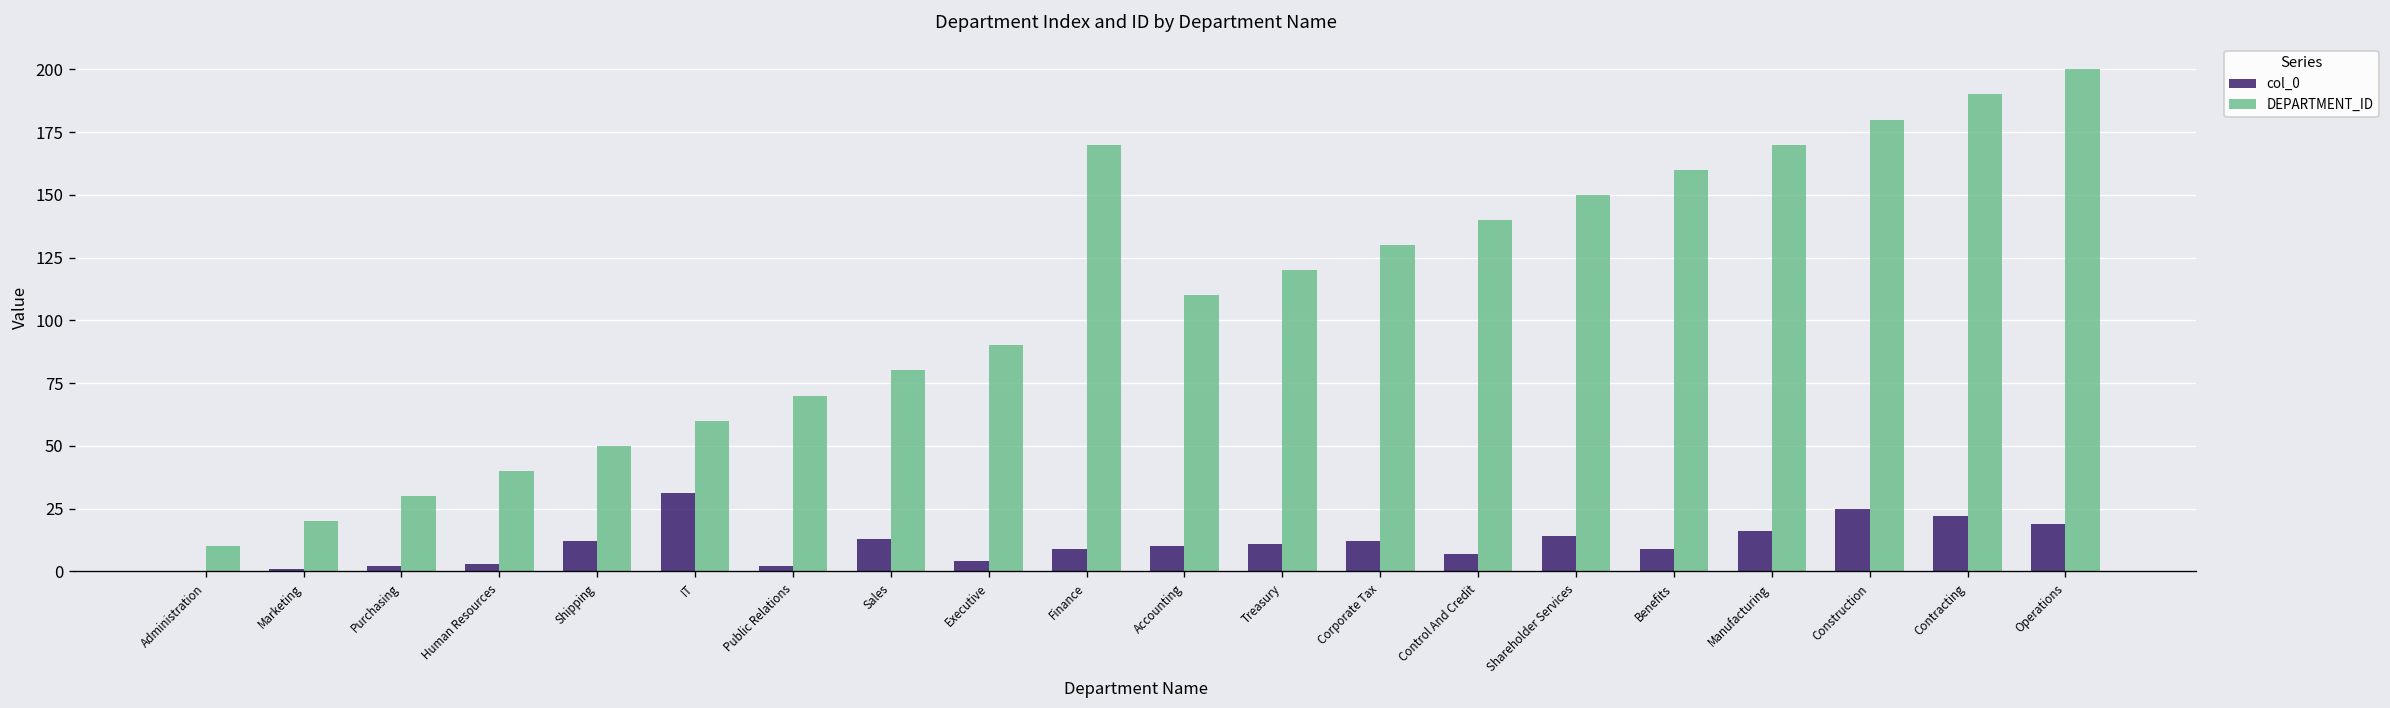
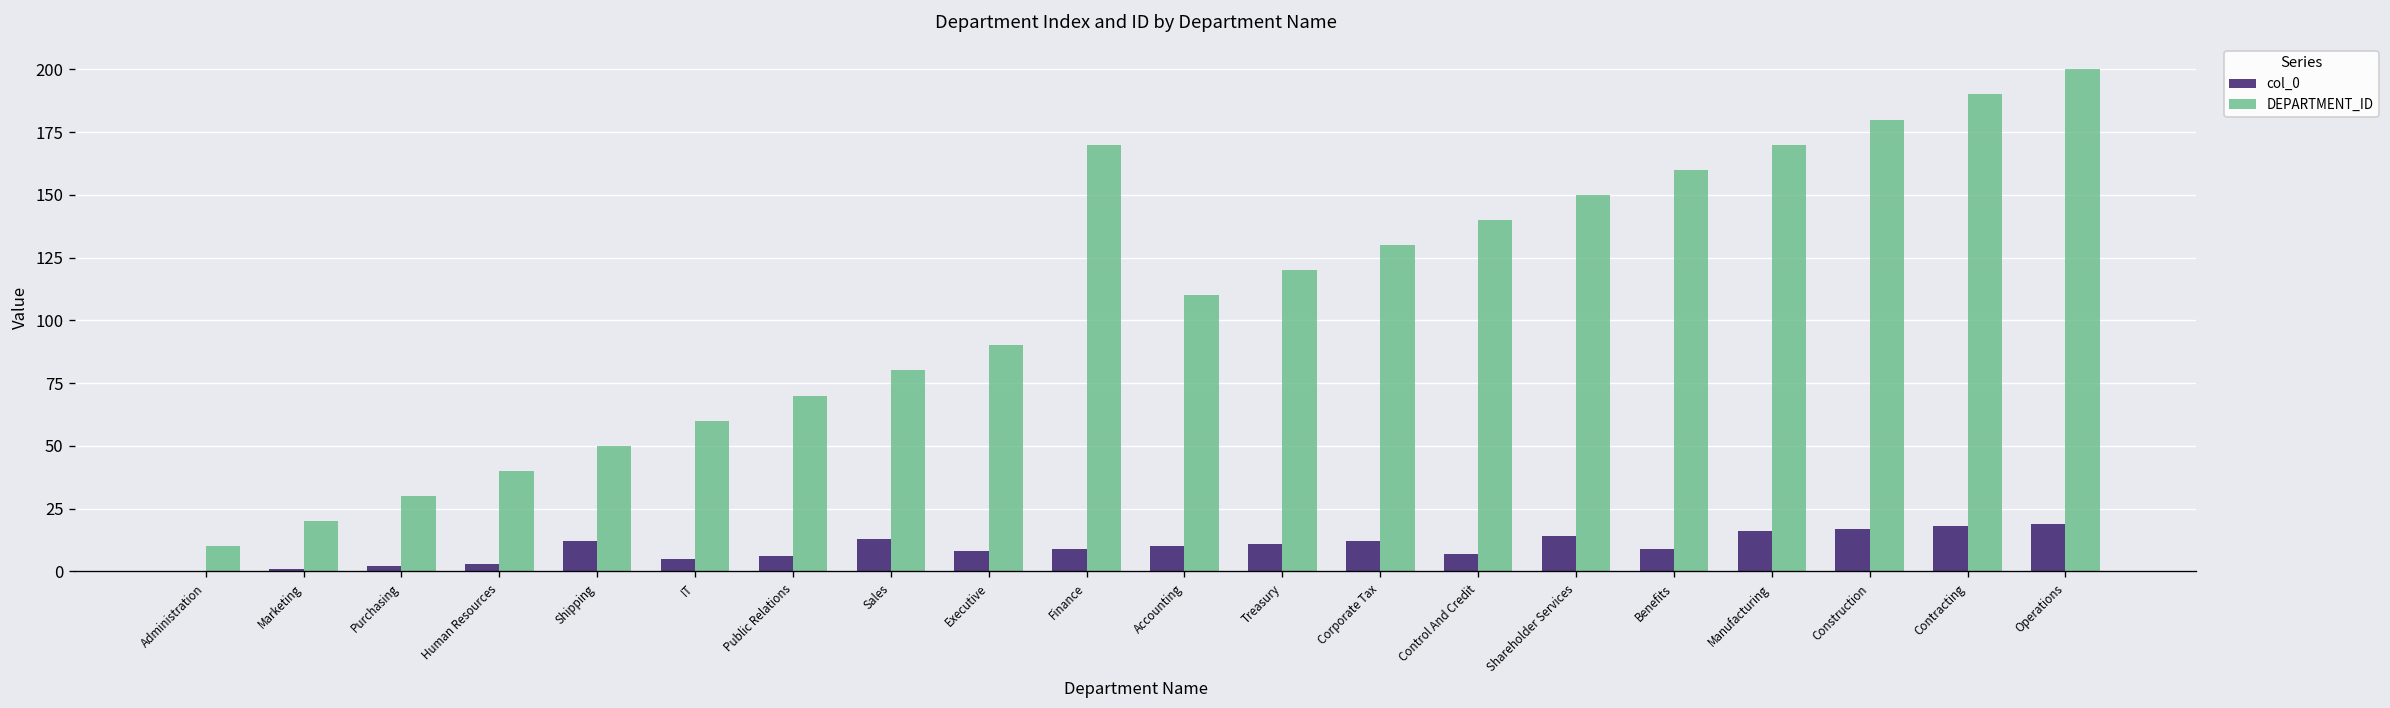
col_0, IT: 31 -> 5
col_0, Public Relations: 2 -> 6
col_0, Executive: 4 -> 8
col_0, Construction: 25 -> 17
col_0, Contracting: 22 -> 18
